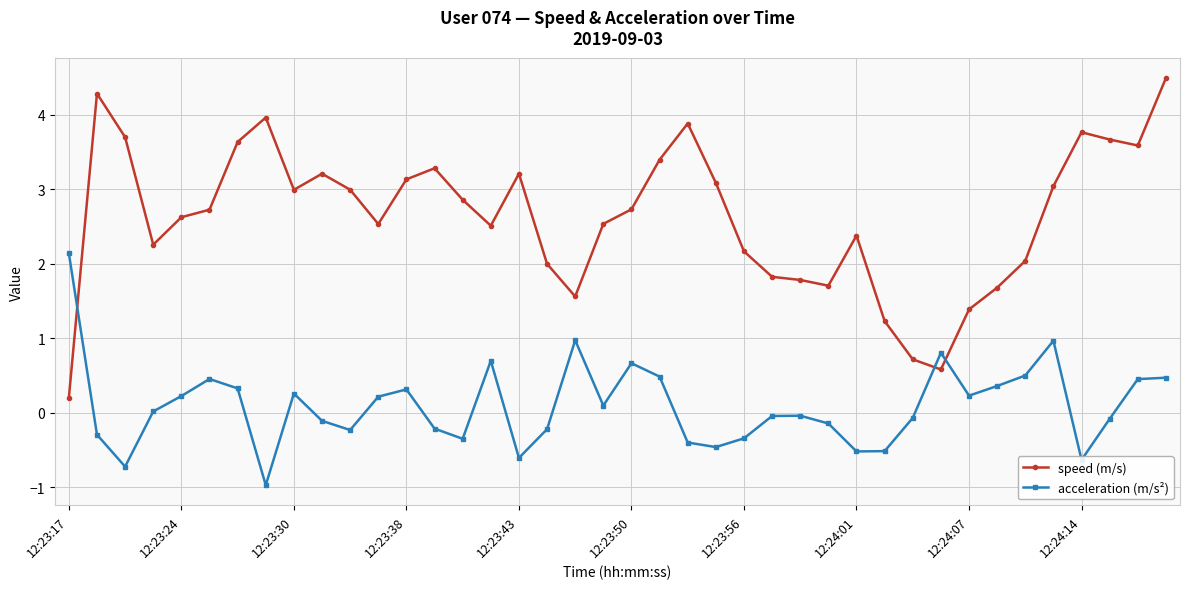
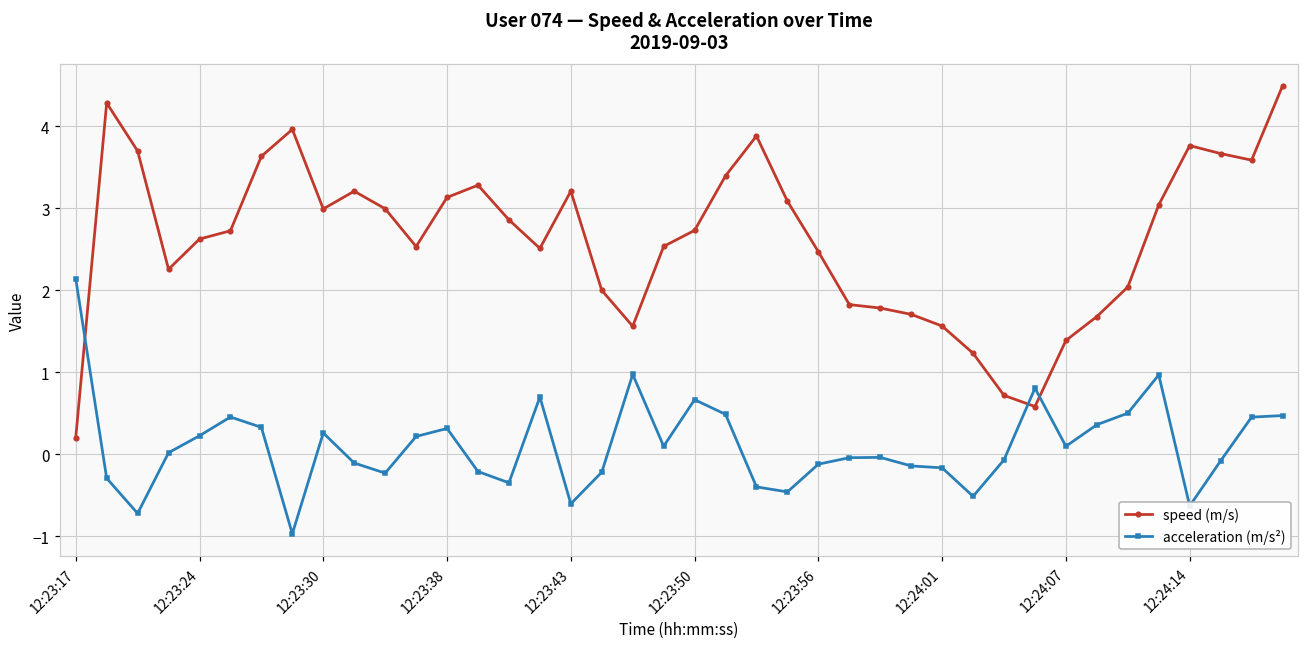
speed (m/s), 12:23:56: 2.2 -> 2.5
acceleration (m/s²), 12:23:56: -0.3 -> -0.1
speed (m/s), 12:24:01: 2.4 -> 1.6
acceleration (m/s²), 12:24:01: -0.5 -> -0.2
acceleration (m/s²), 12:24:07: 0.2 -> 0.1
